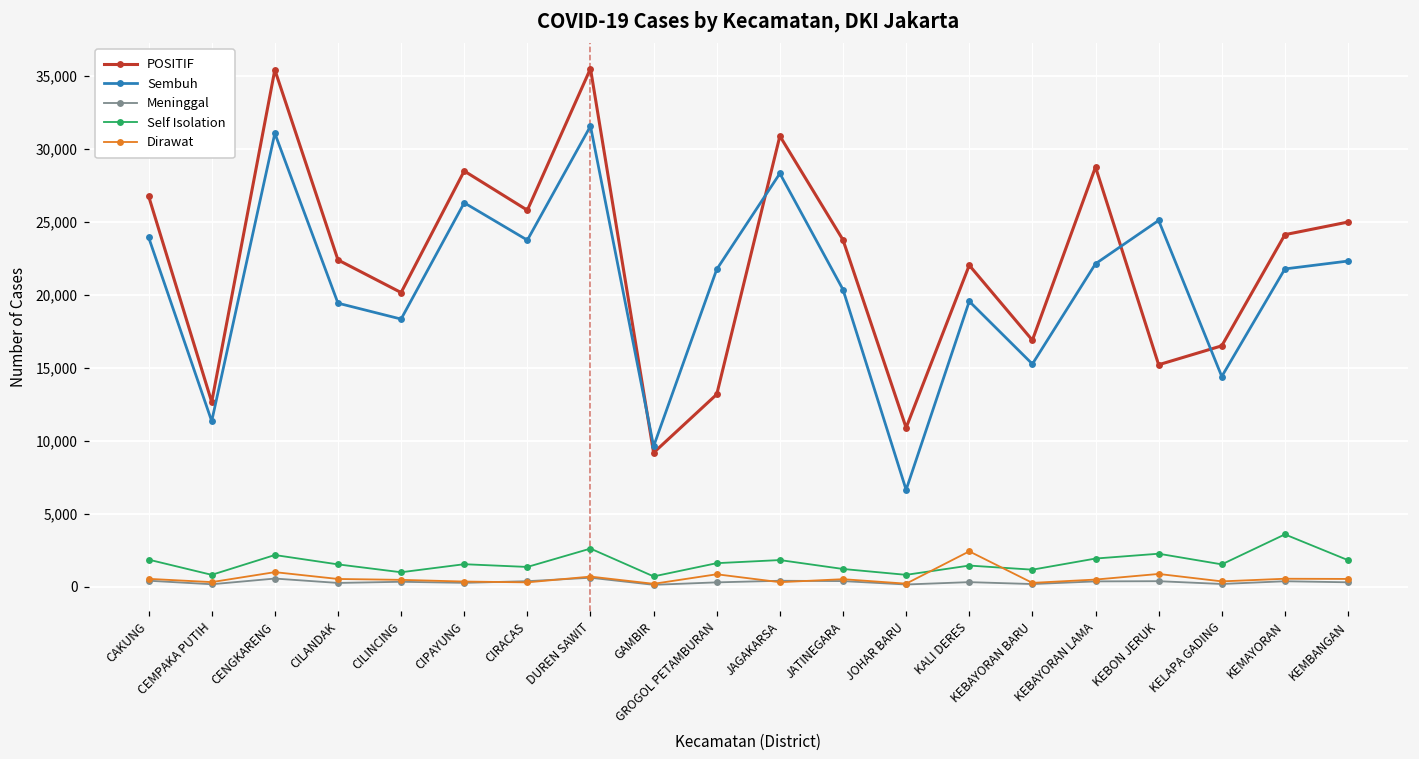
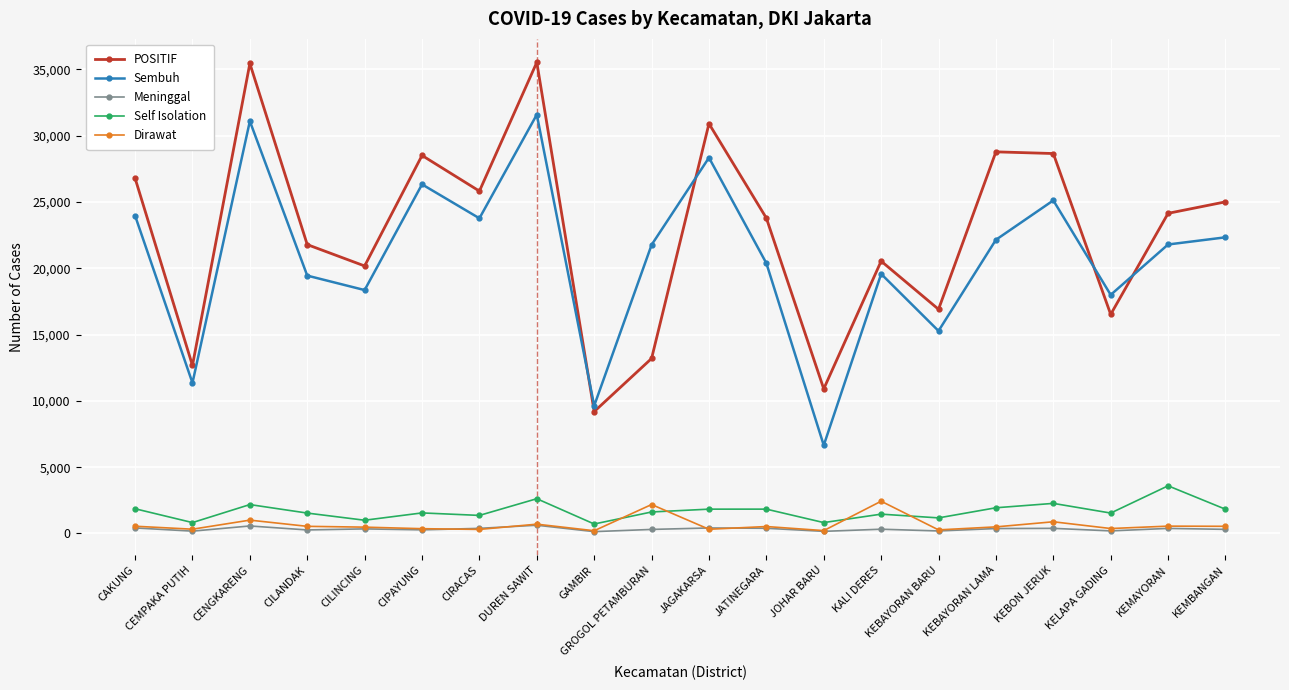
POSITIF, CILANDAK: 22,400 -> 21,800
Dirawat, GROGOL PETAMBURAN: 900 -> 2,200
Self Isolation, JATINEGARA: 1,200 -> 1,800
POSITIF, KALI DERES: 22,000 -> 20,500
POSITIF, KEBON JERUK: 15,200 -> 28,700
Sembuh, KELAPA GADING: 14,400 -> 18,000
